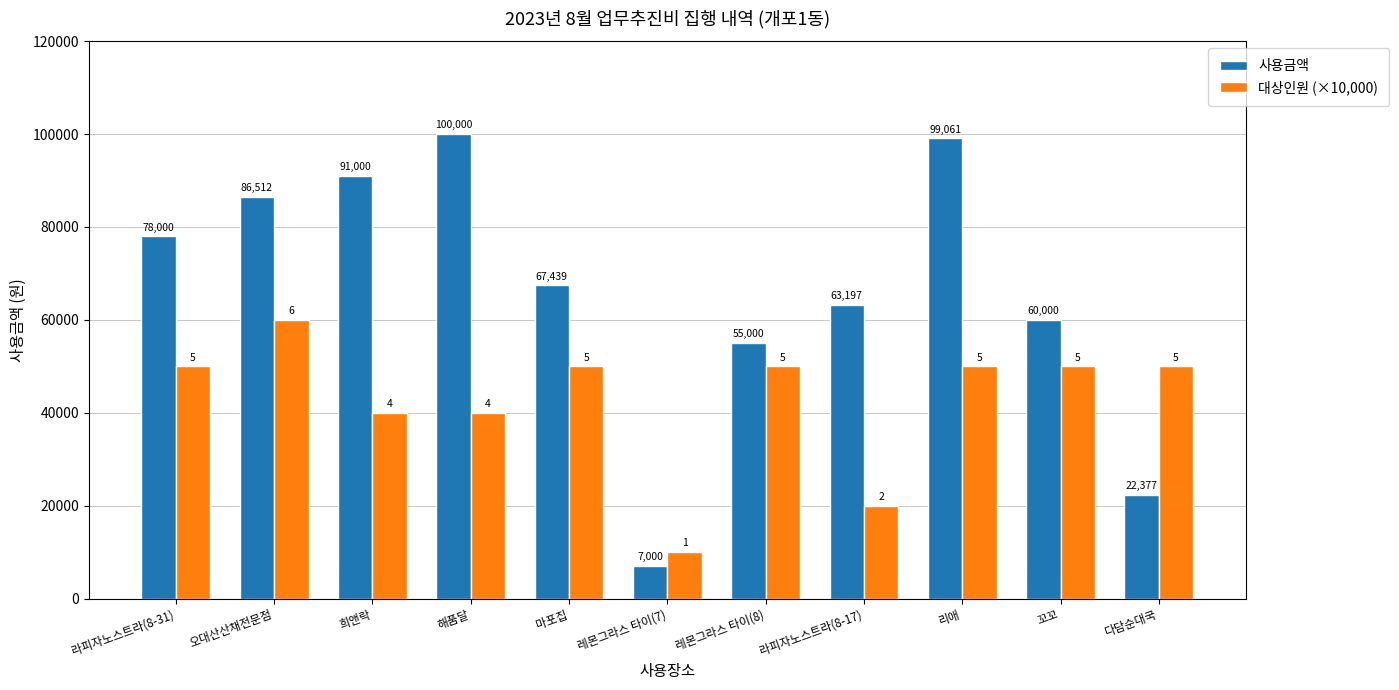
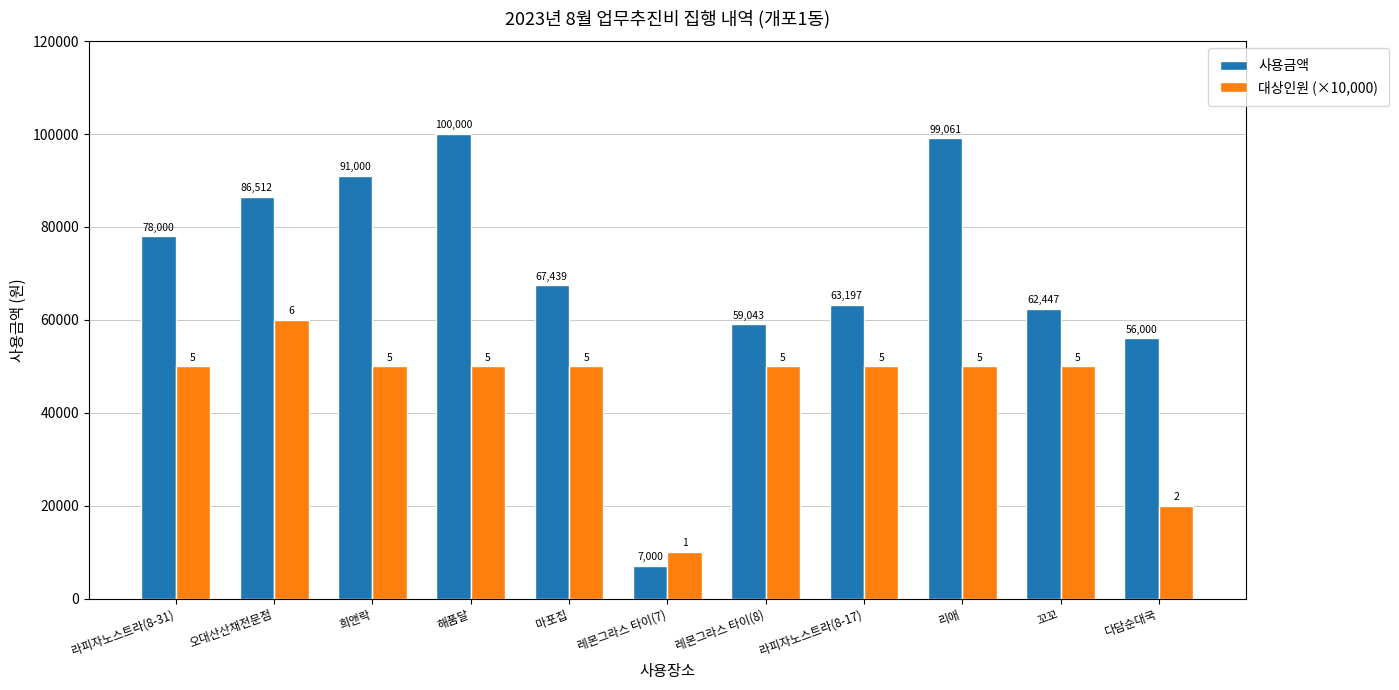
대상인원 (×10,000), 희앤락: 4 -> 5
대상인원 (×10,000), 해품달: 4 -> 5
사용금액, 레몬그라스 타이(8): 55,000 -> 59,043
대상인원 (×10,000), 라피자노스트라(8-17): 2 -> 5
사용금액, 꼬꼬: 60,000 -> 62,447
사용금액, 다담순대국: 22,377 -> 56,000
대상인원 (×10,000), 다담순대국: 5 -> 2
